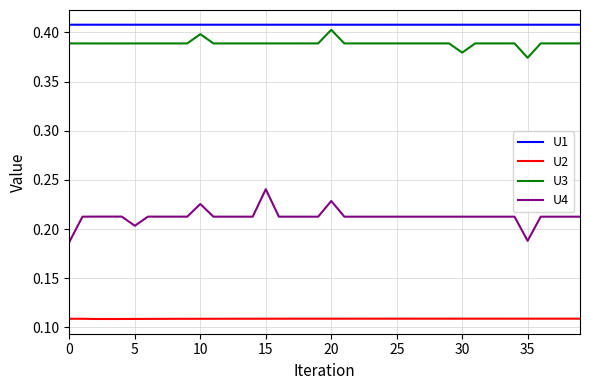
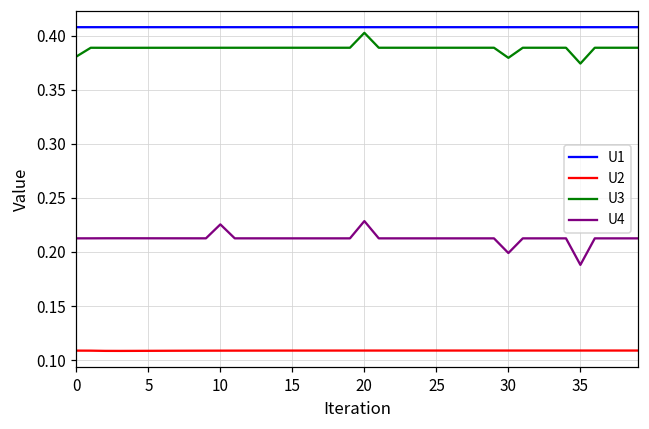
U3, 0: 0.39 -> 0.38
U4, 0: 0.19 -> 0.21
U4, 5: 0.20 -> 0.21
U3, 10: 0.40 -> 0.39
U4, 15: 0.24 -> 0.21
U4, 30: 0.21 -> 0.20
